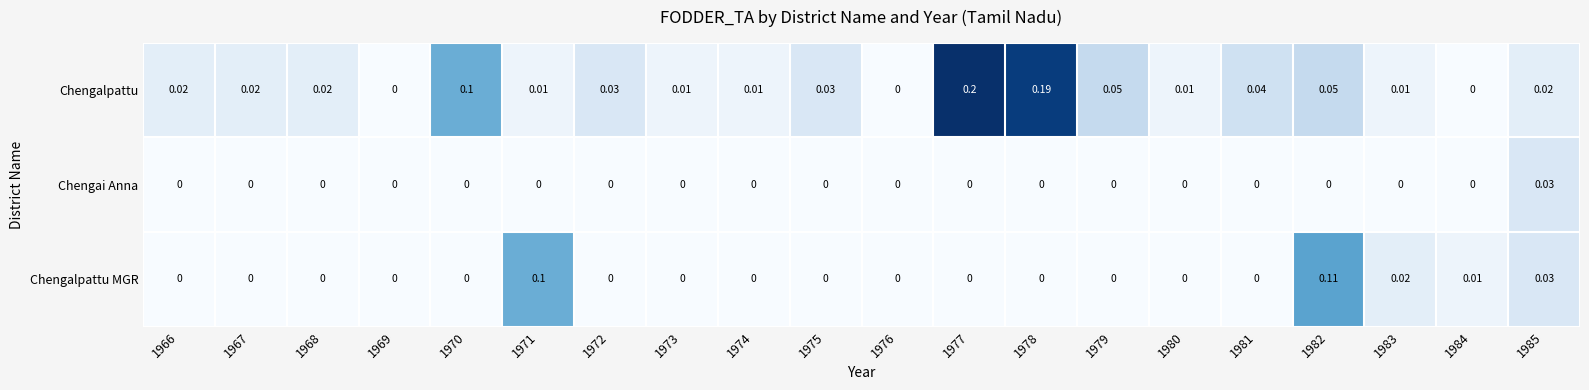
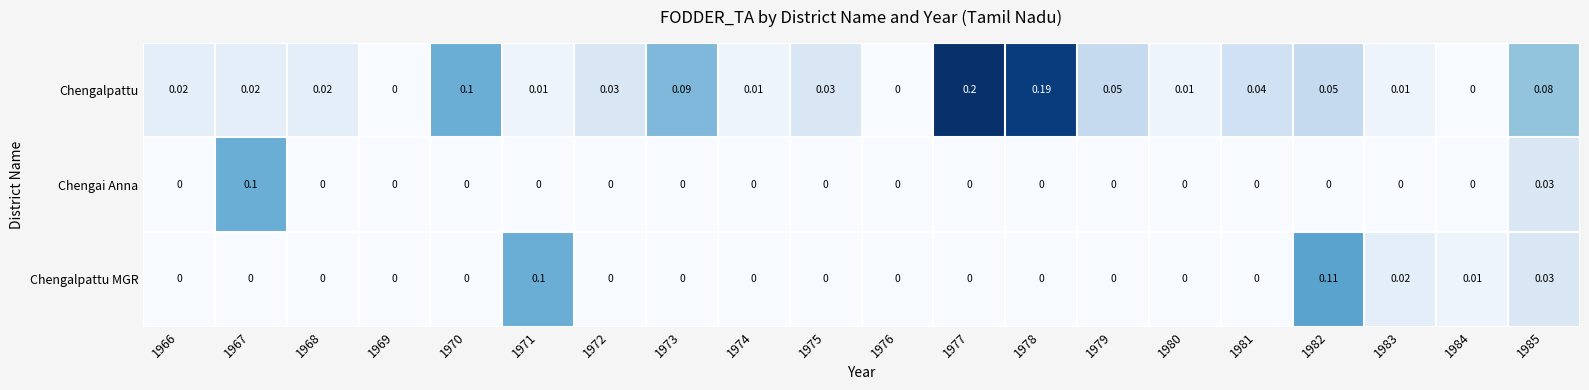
Chengalpattu, 1973: 0.01 -> 0.09
Chengalpattu, 1985: 0.02 -> 0.08
Chengai Anna, 1967: 0 -> 0.1
